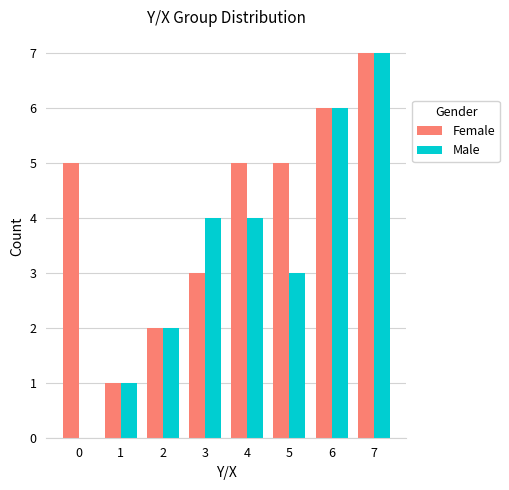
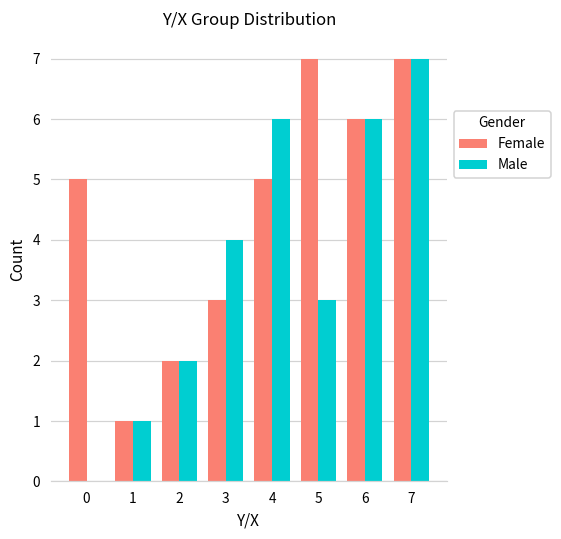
Male, 4: 4 -> 6
Female, 5: 5 -> 7
